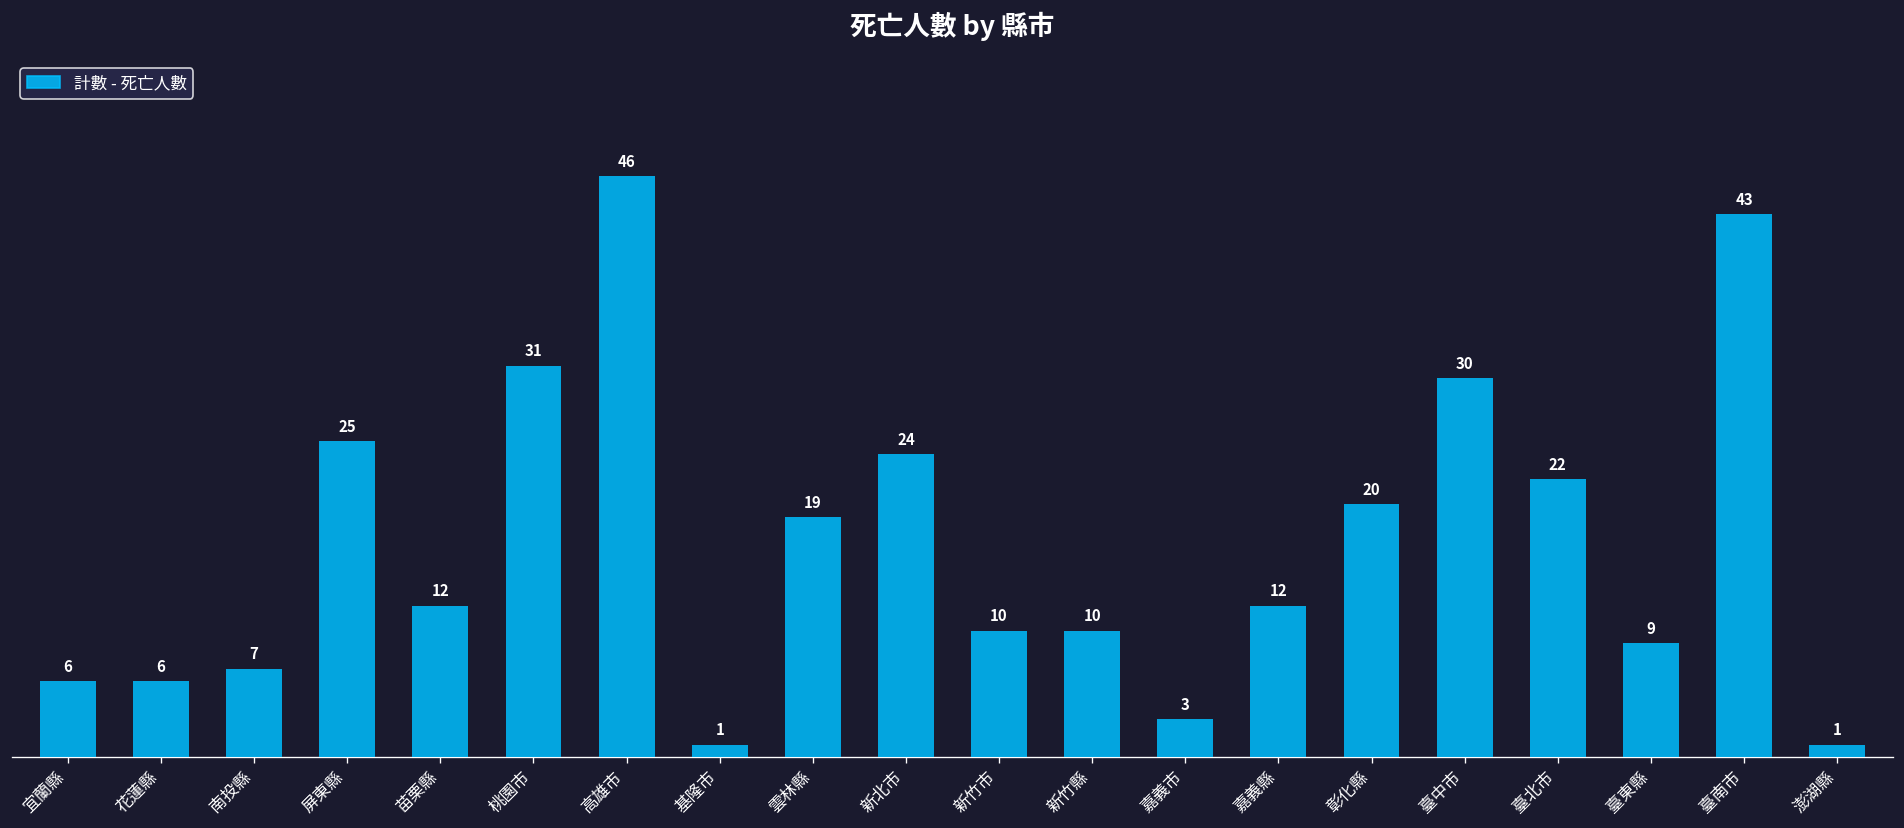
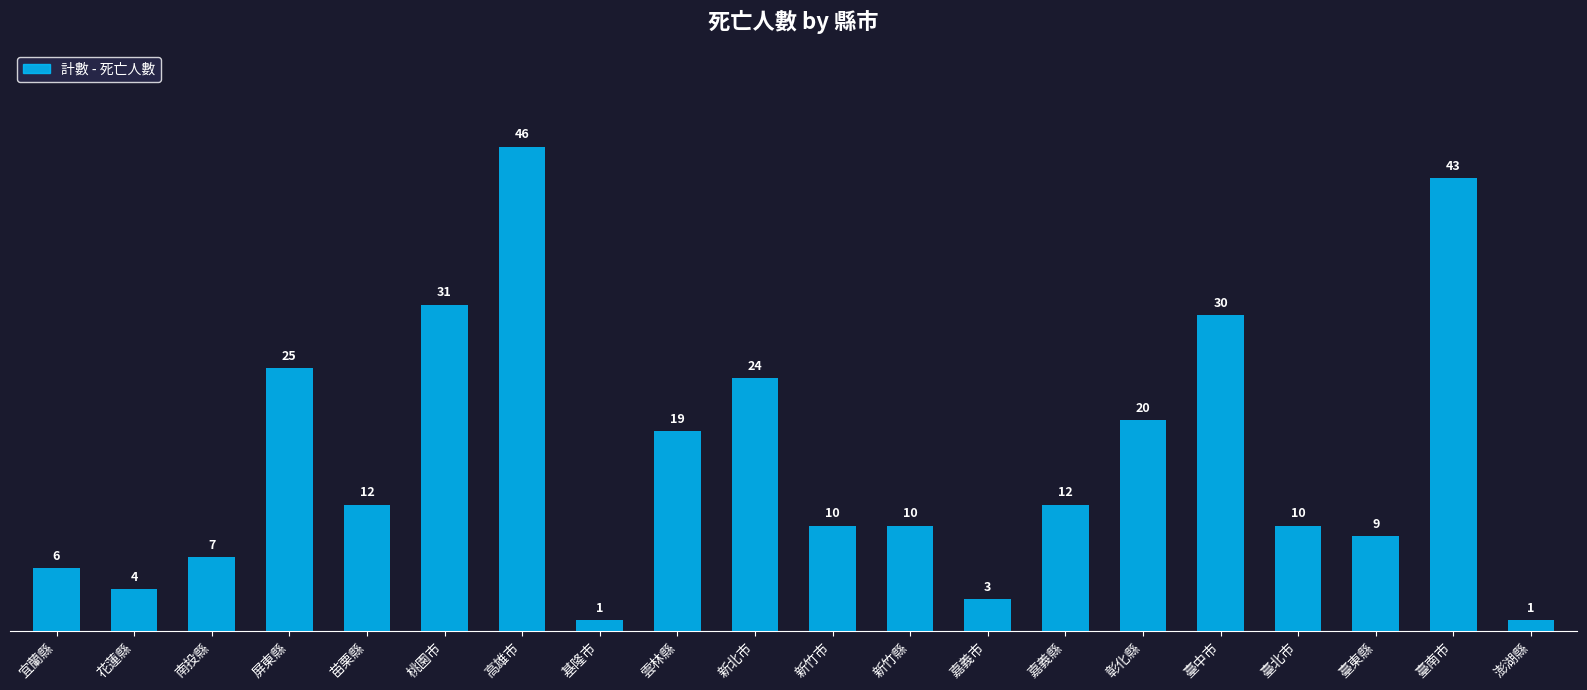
花蓮縣: 6 -> 4
臺北市: 22 -> 10
